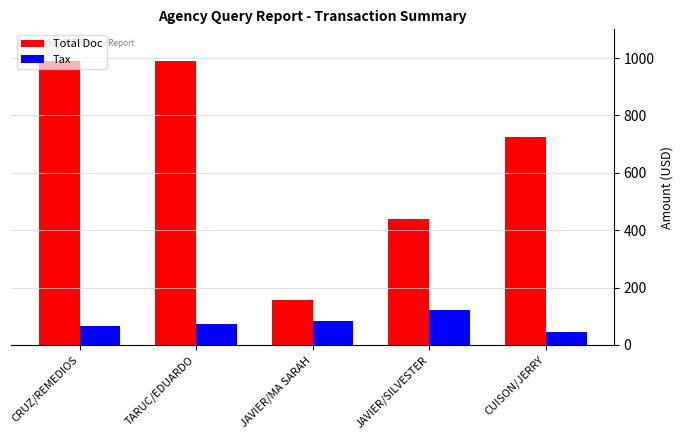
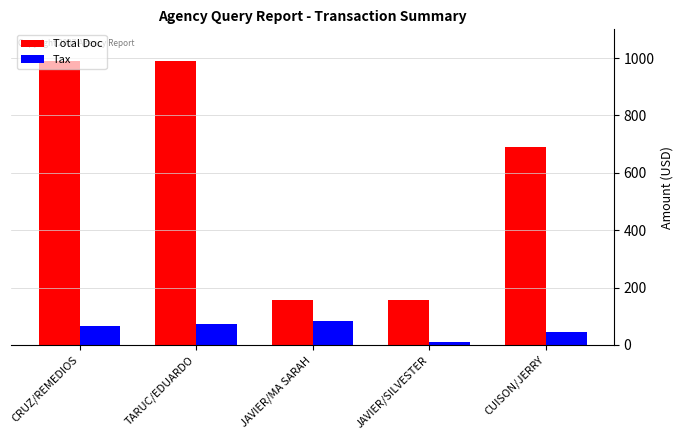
Total Doc, JAVIER/SILVESTER: 440 -> 160
Tax, JAVIER/SILVESTER: 120 -> 10
Total Doc, CUISON/JERRY: 730 -> 690
